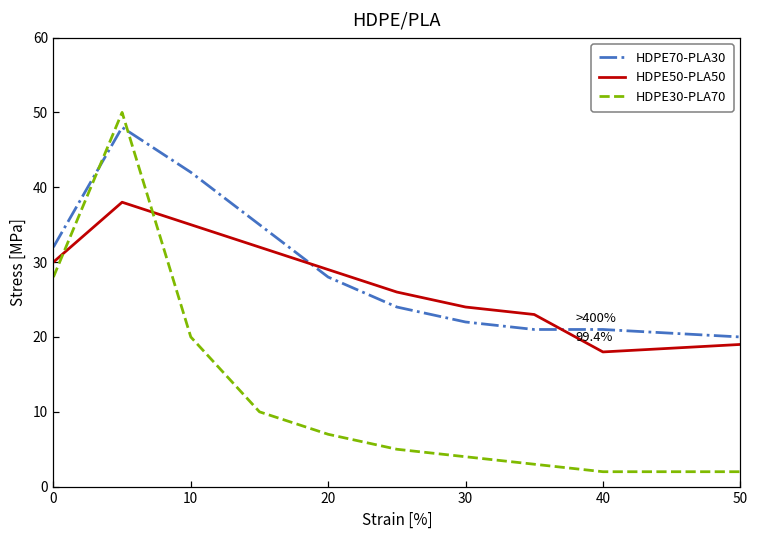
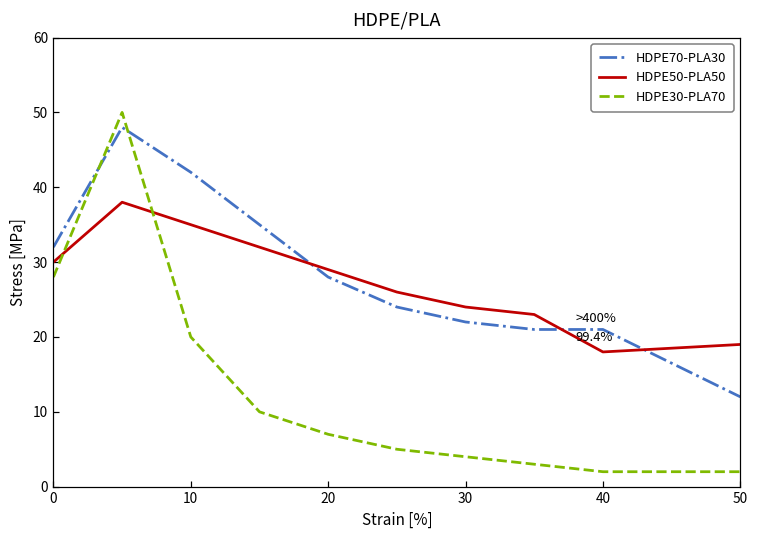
HDPE70-PLA30, 50: 20 -> 12
